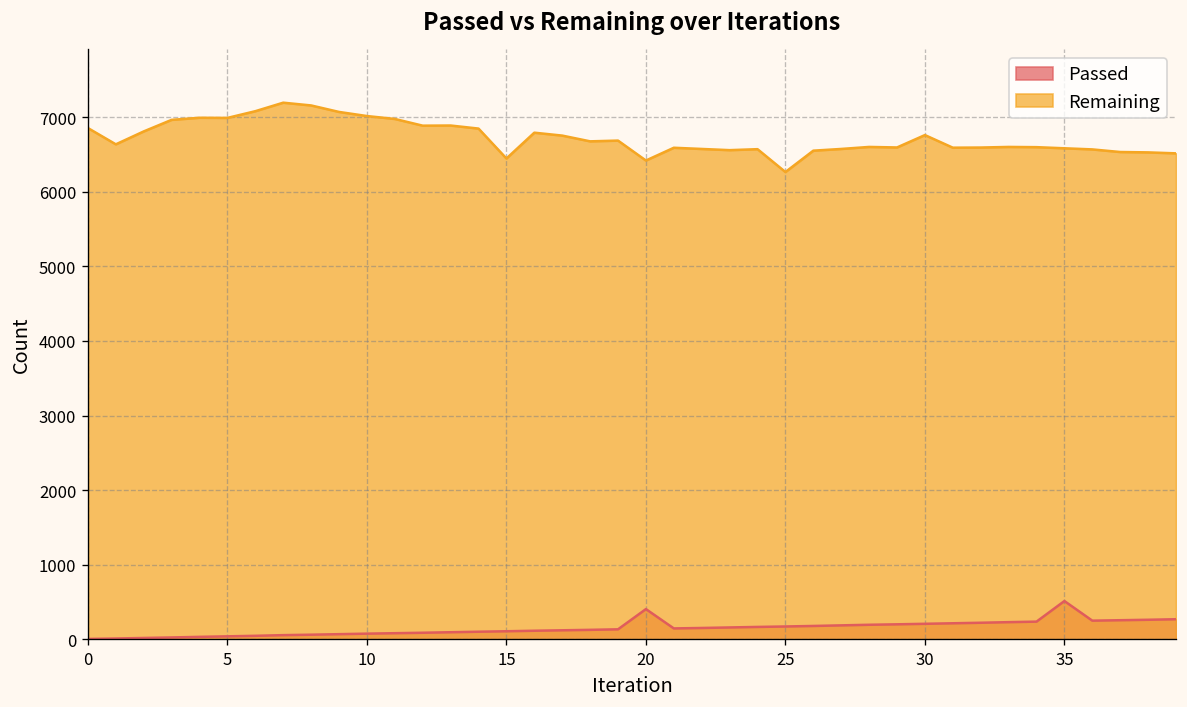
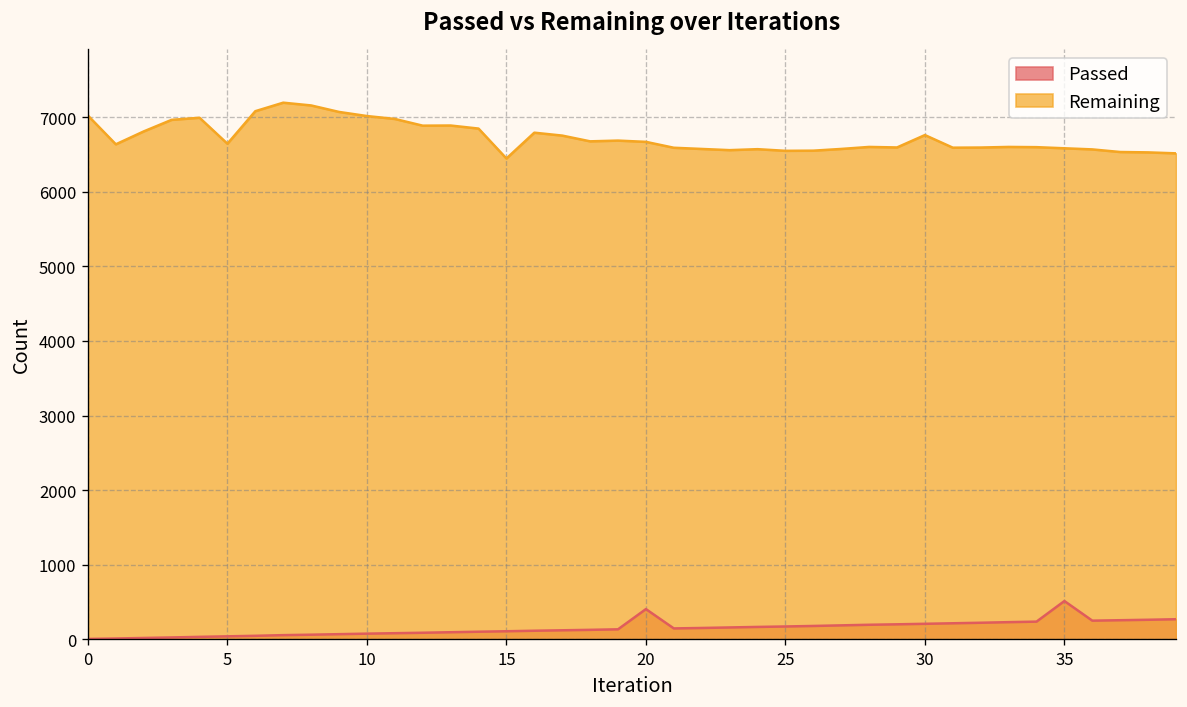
Remaining, 0: 6900 -> 7000
Remaining, 5: 7000 -> 6600
Remaining, 20: 6400 -> 6700
Remaining, 25: 6300 -> 6500
